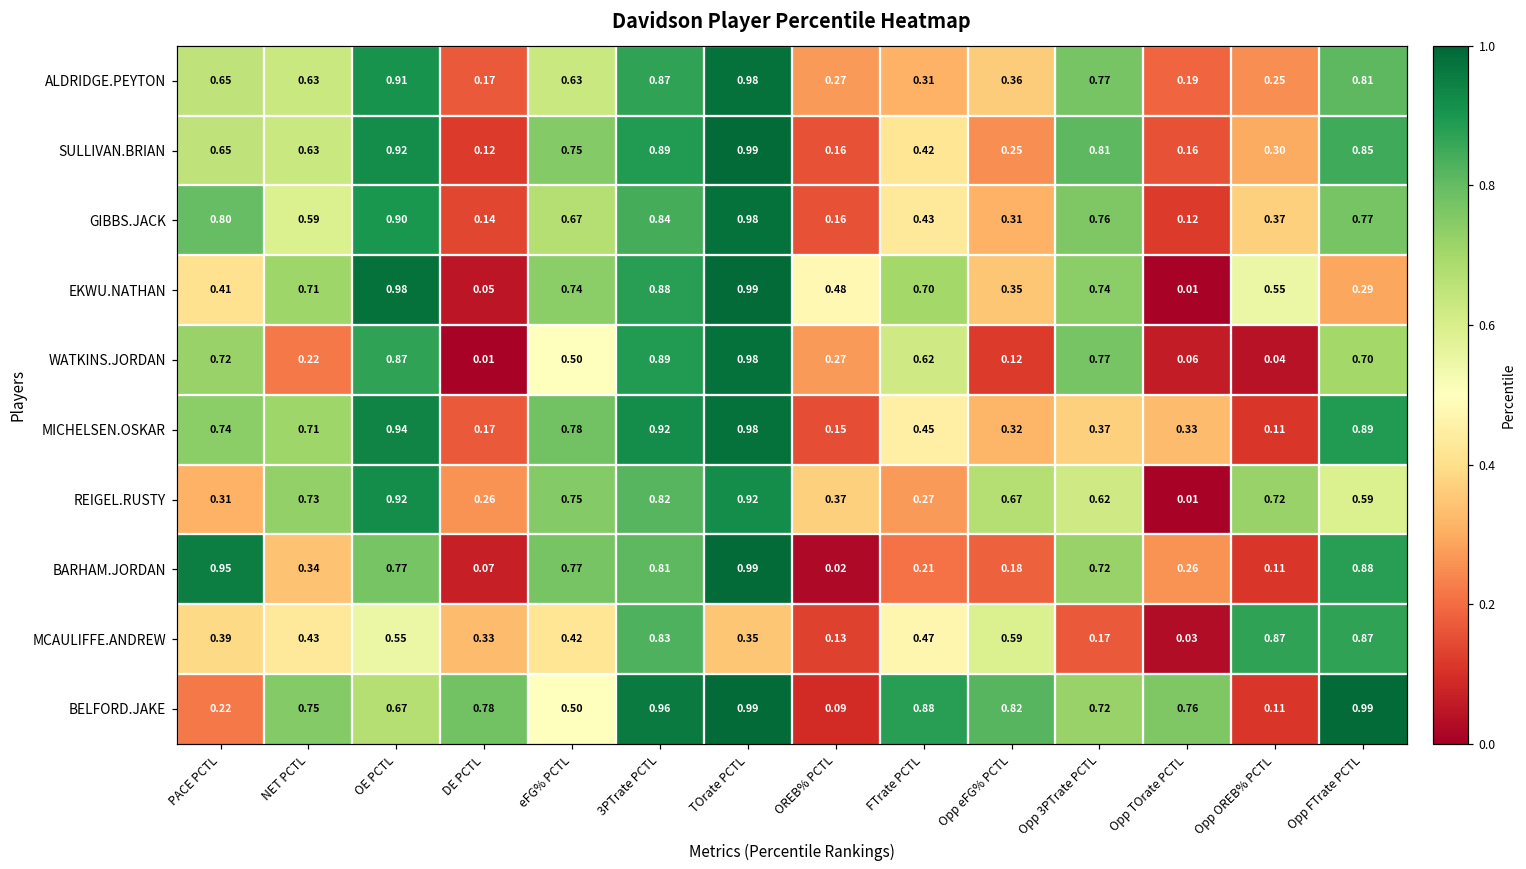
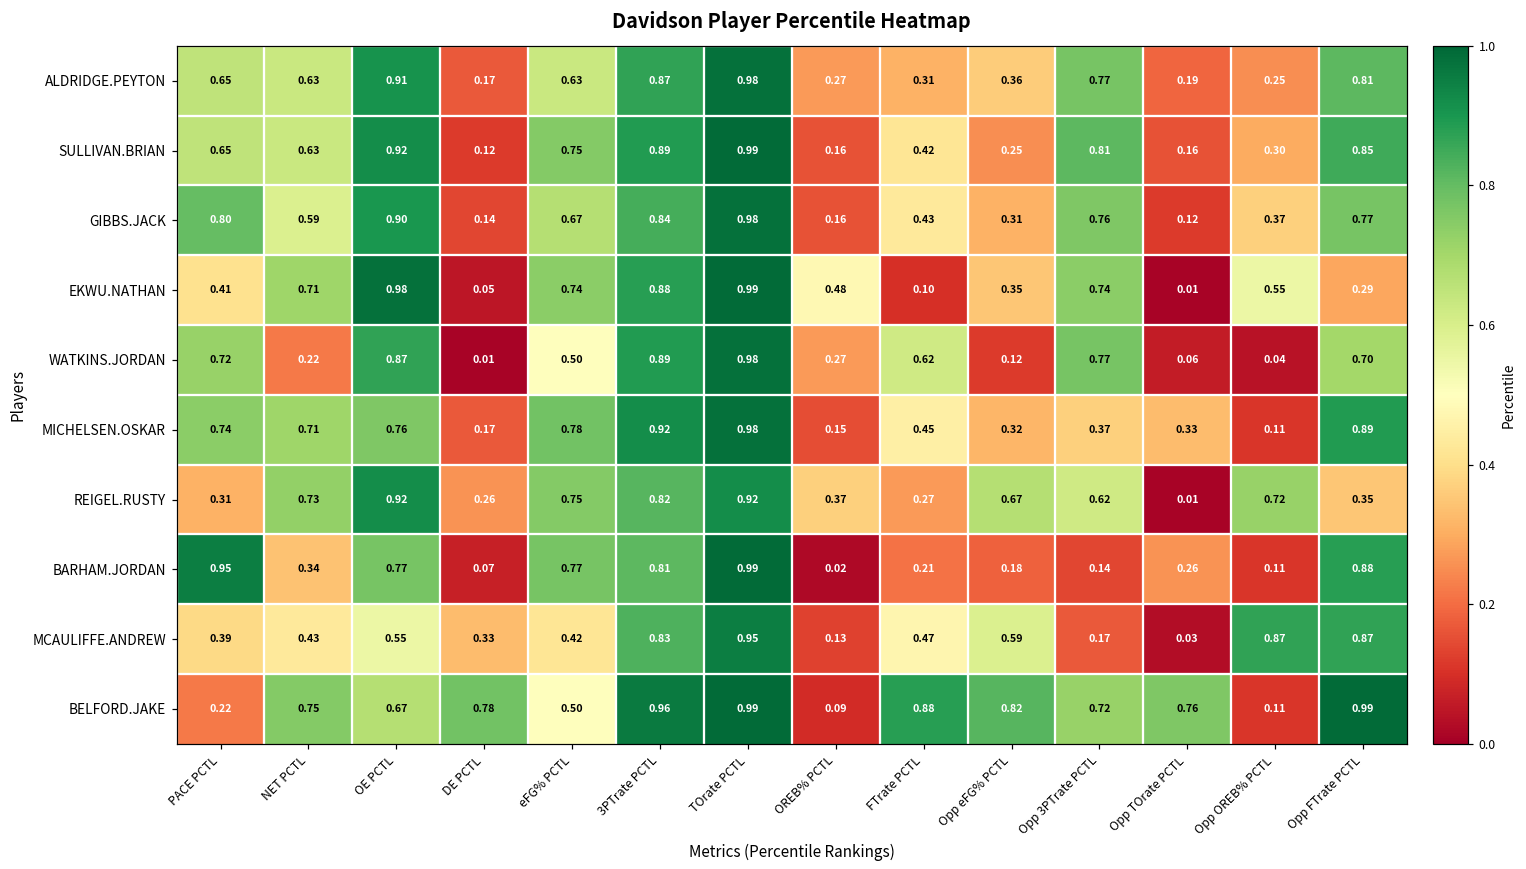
EKWU.NATHAN, FTrate PCTL: 0.70 -> 0.10
MICHELSEN.OSKAR, OE PCTL: 0.94 -> 0.76
REIGEL.RUSTY, Opp FTrate PCTL: 0.59 -> 0.35
BARHAM.JORDAN, Opp 3PTrate PCTL: 0.72 -> 0.14
MCAULIFFE.ANDREW, TOrate PCTL: 0.35 -> 0.95
